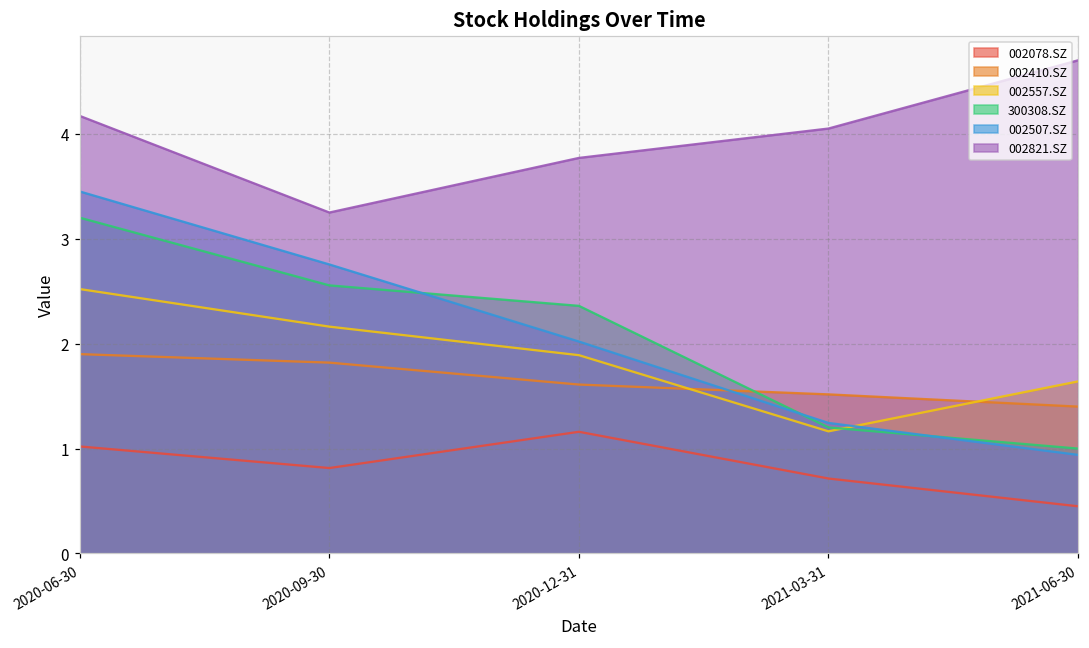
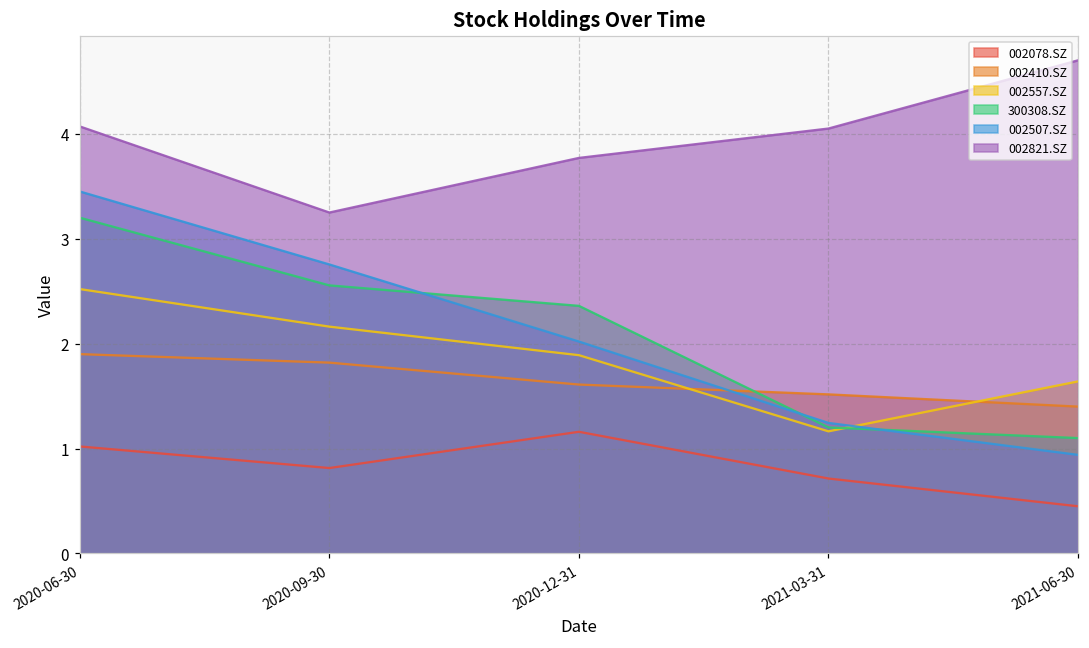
002821.SZ, 2020-06-30: 4.2 -> 4.1
300308.SZ, 2021-06-30: 1.0 -> 1.1
